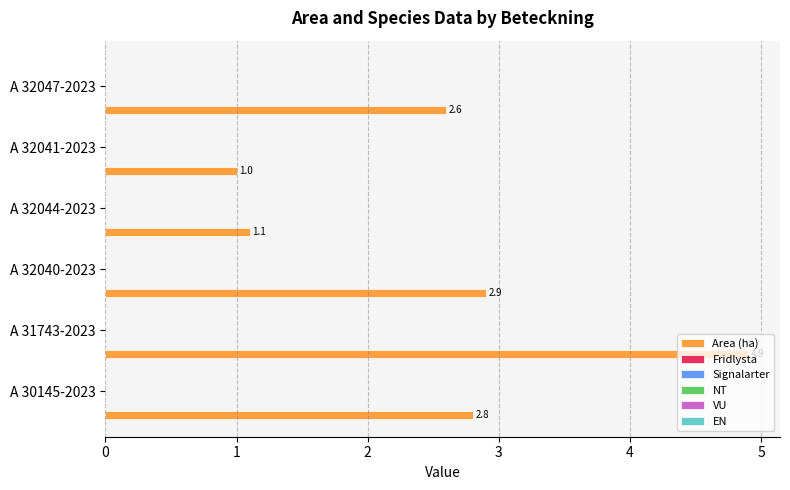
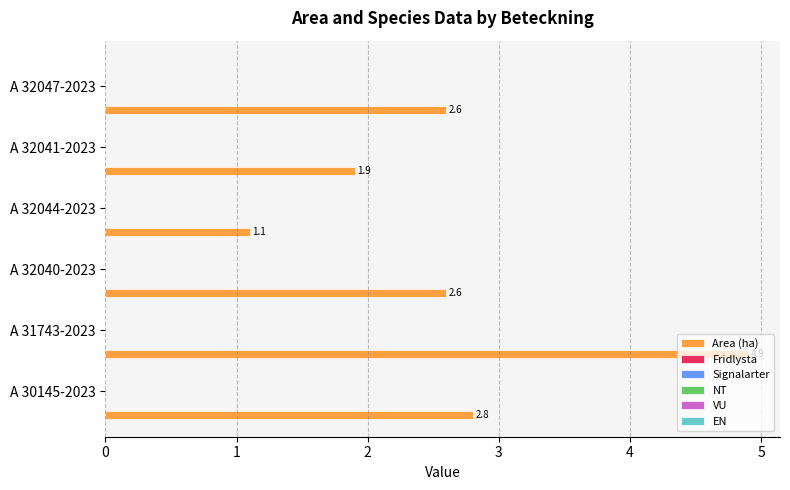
Area (ha), A 32041-2023: 1.0 -> 1.9
Area (ha), A 32040-2023: 2.9 -> 2.6
